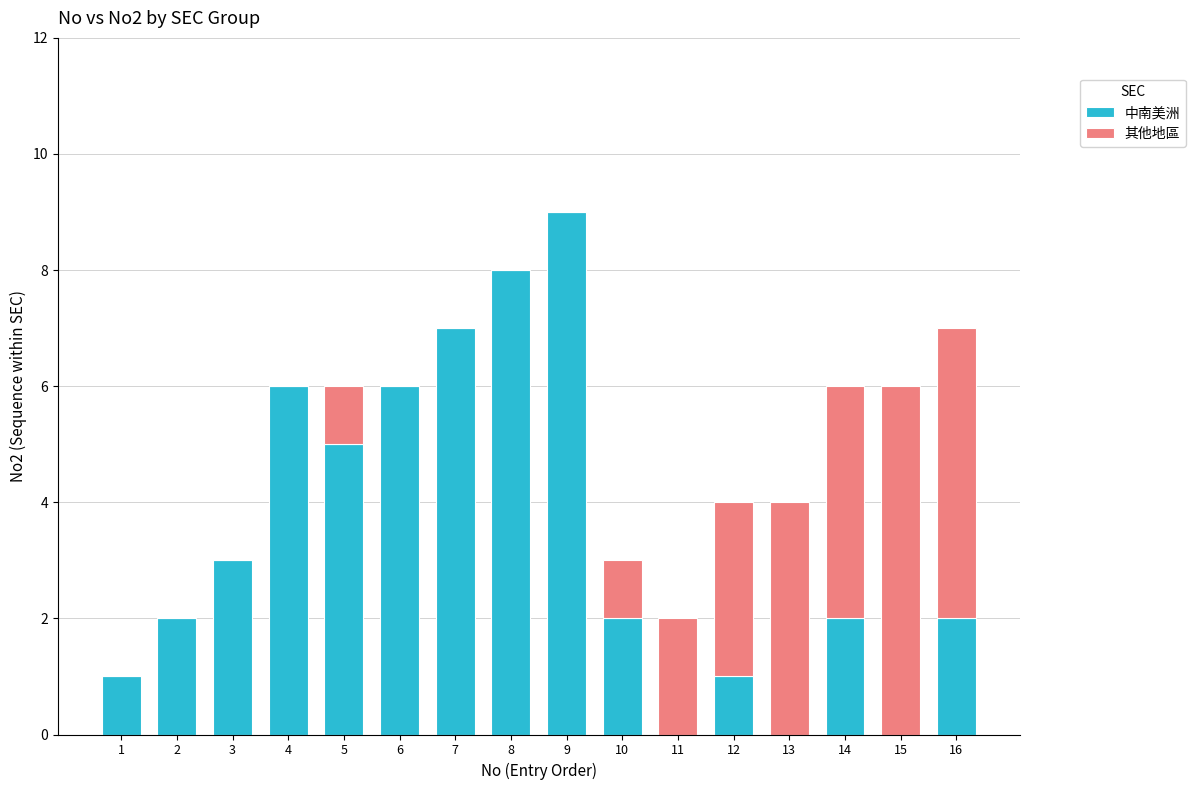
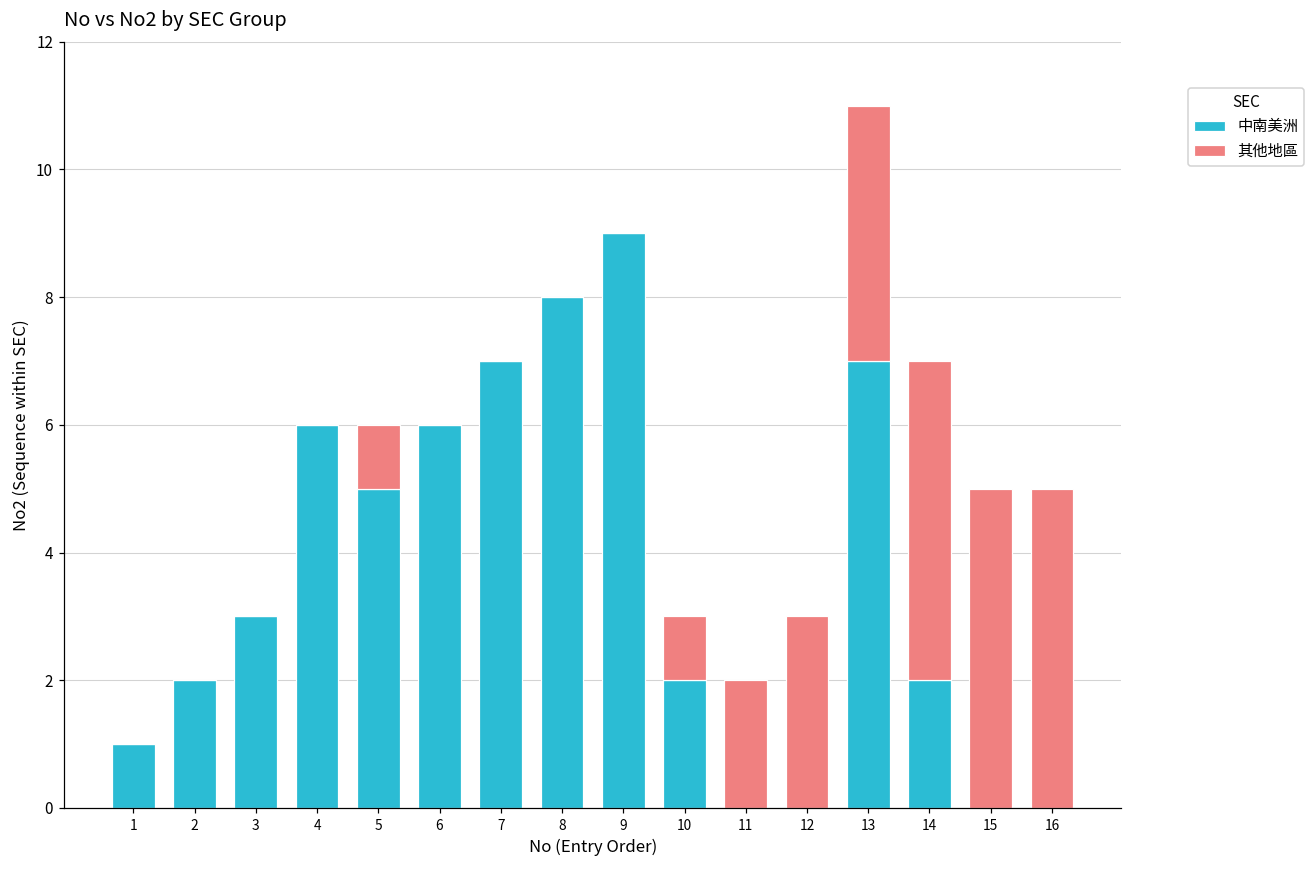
中南美洲, 12: 1 -> 0
中南美洲, 13: 0 -> 7
其他地區, 14: 4 -> 5
其他地區, 15: 6 -> 5
中南美洲, 16: 2 -> 0
